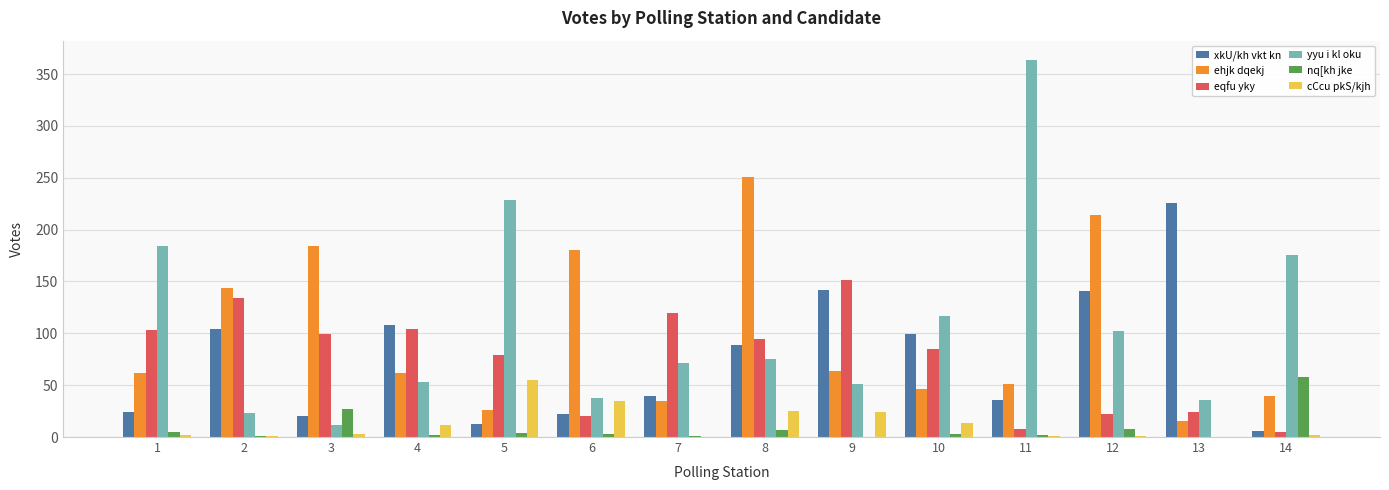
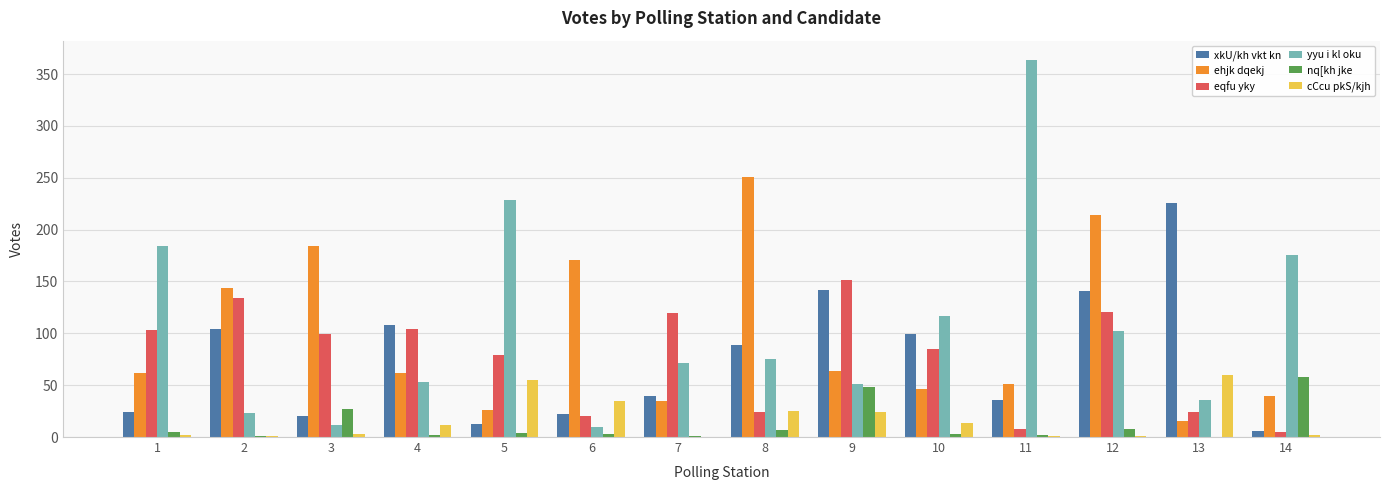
ehjk dqekj, 6: 180 -> 171
yyu i kl oku, 6: 38 -> 10
eqfu yky, 8: 95 -> 24
nq[kh jke, 9: 0 -> 48
eqfu yky, 12: 22 -> 121
cCcu pkS/kjh, 13: 0 -> 60
